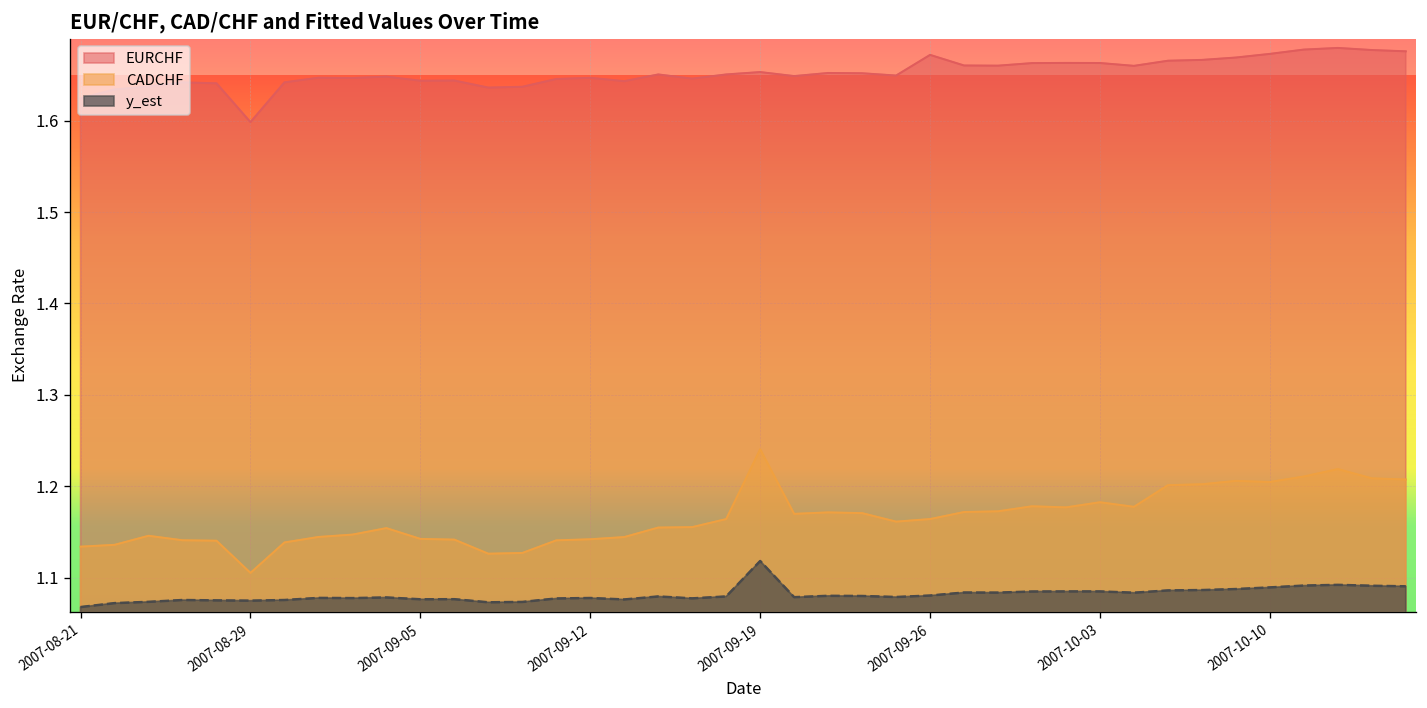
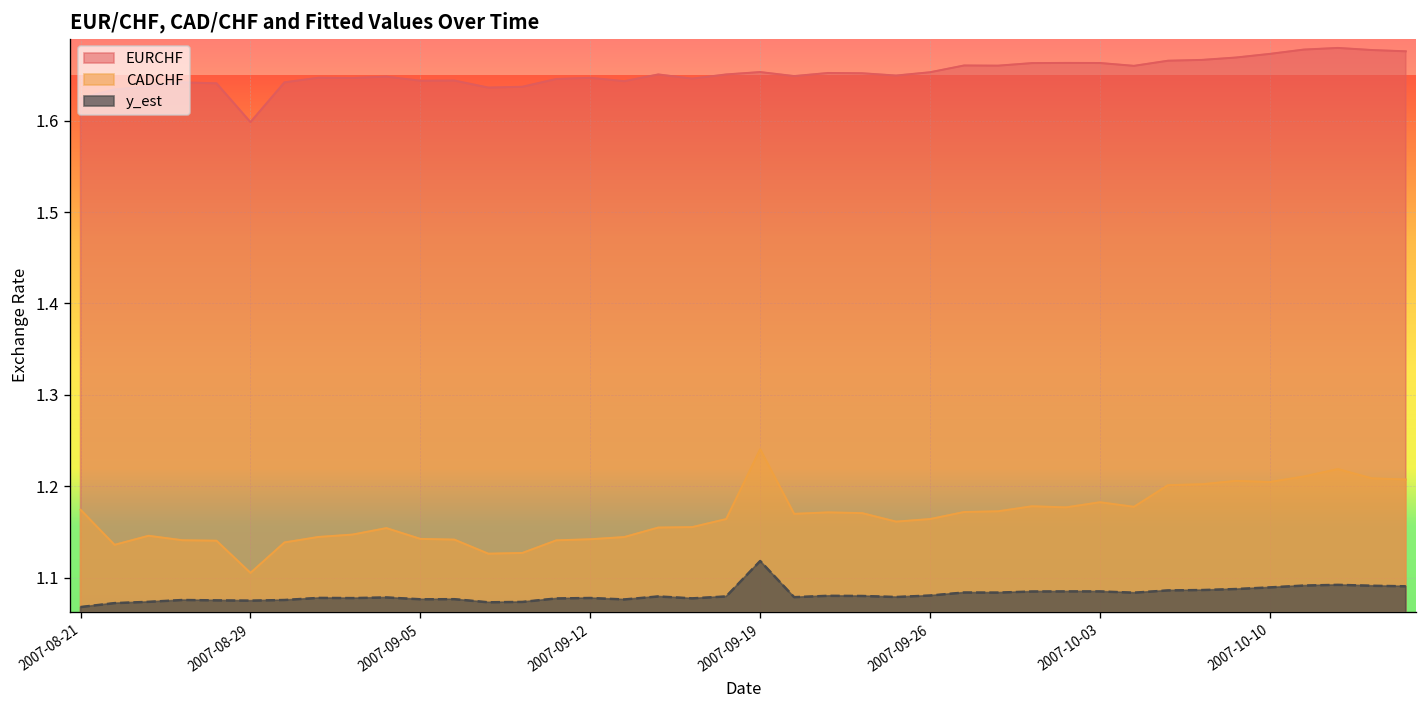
CADCHF, 2007-08-21: 1.13 -> 1.17
EURCHF, 2007-09-26: 1.67 -> 1.65
